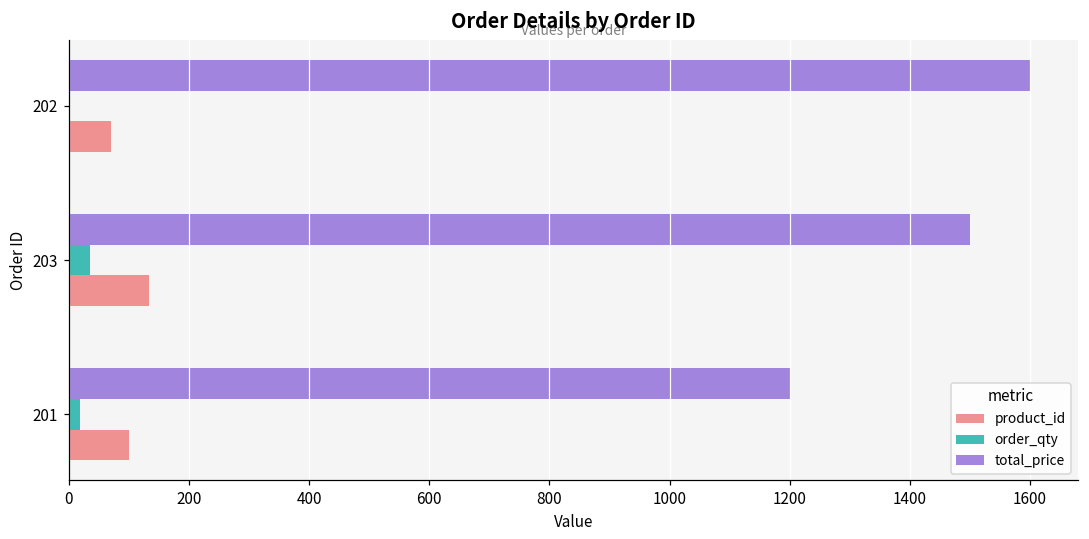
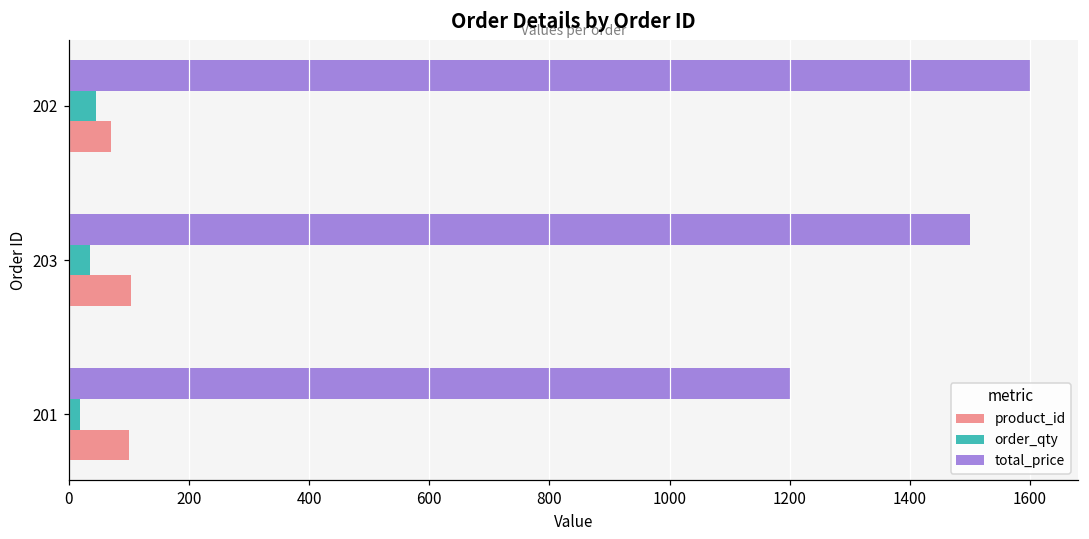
order_qty, 202: 0 -> 50
product_id, 203: 130 -> 100
